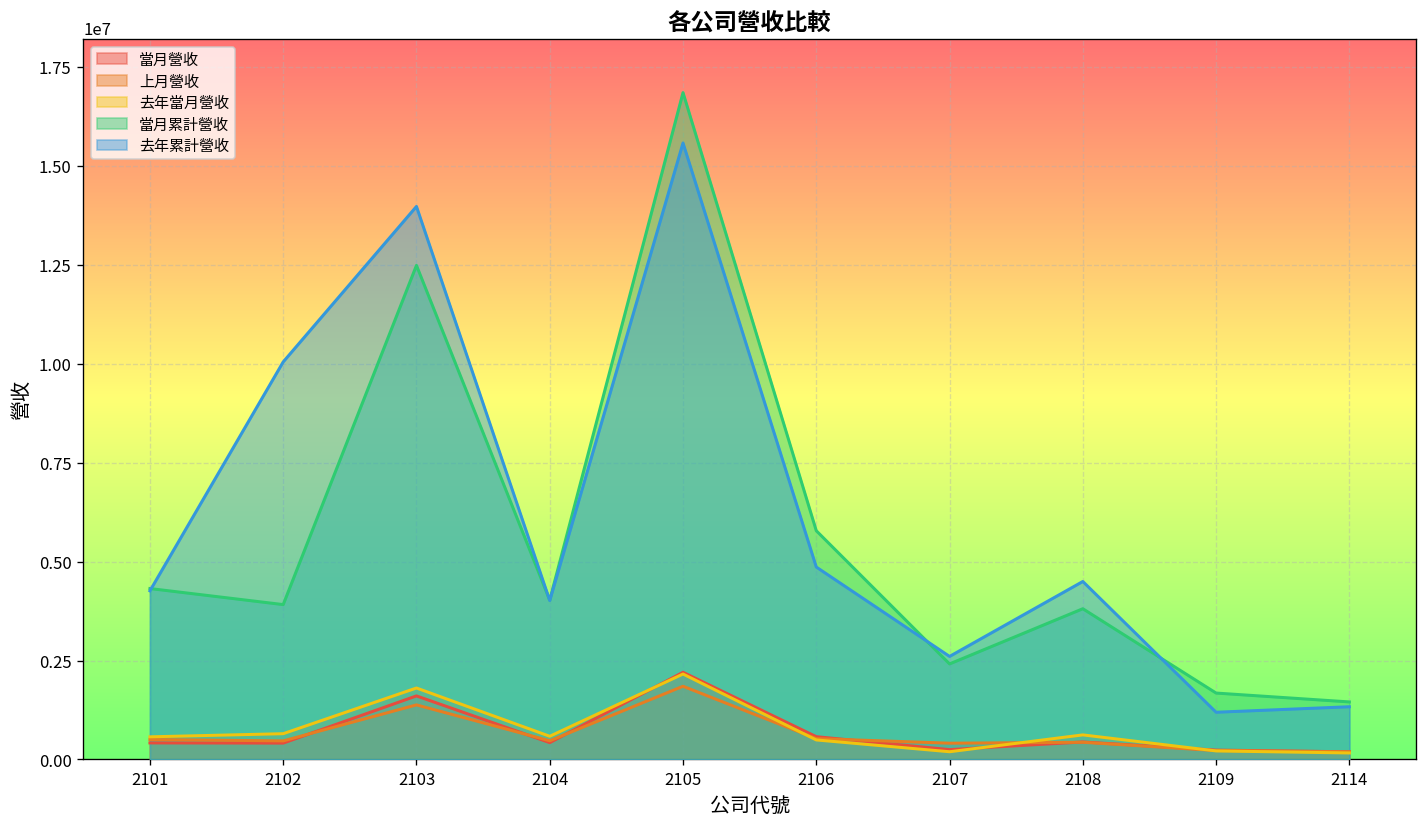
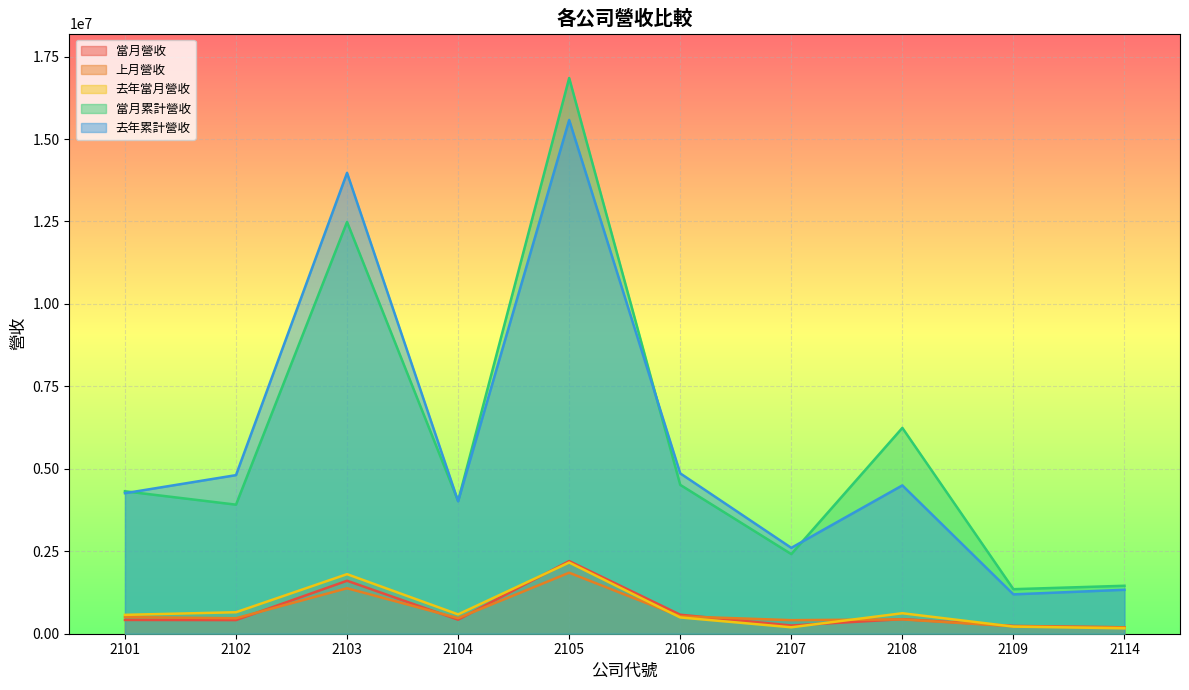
去年累計營收, 2102: 10000000 -> 4800000
當月累計營收, 2106: 5800000 -> 4500000
當月累計營收, 2108: 3800000 -> 6200000
當月累計營收, 2109: 1700000 -> 1400000
